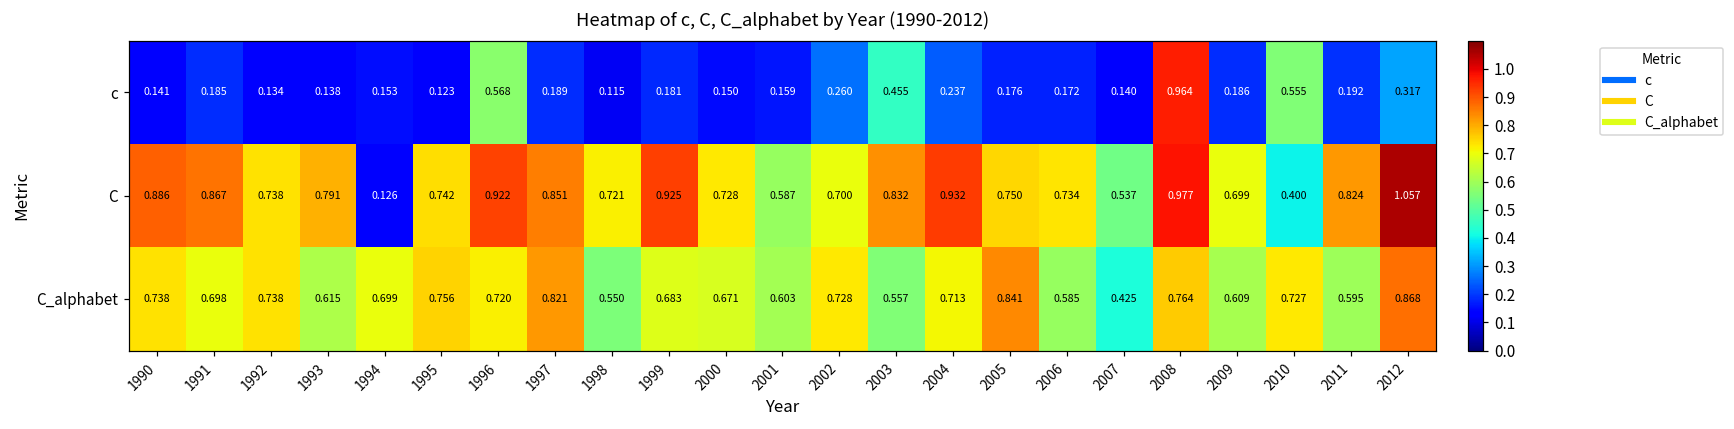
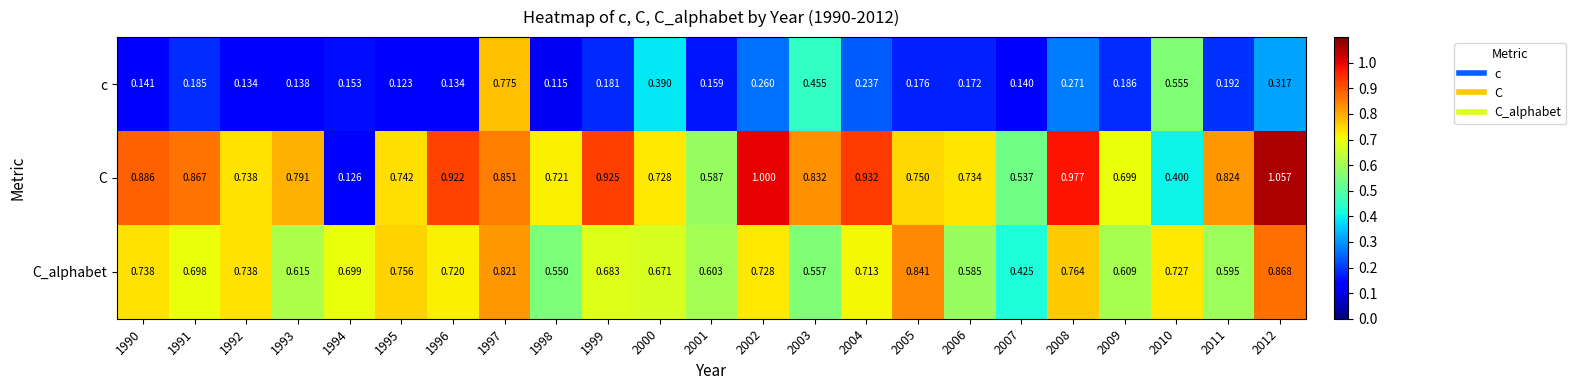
c, 1996: 0.568 -> 0.134
c, 1997: 0.189 -> 0.775
c, 2000: 0.150 -> 0.390
c, 2008: 0.964 -> 0.271
C, 2002: 0.700 -> 1.000
